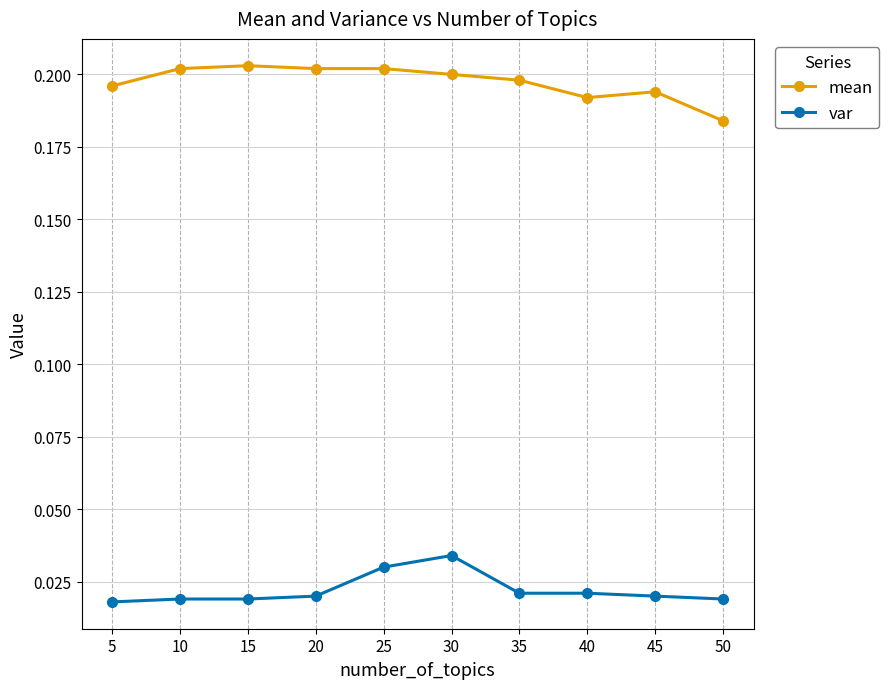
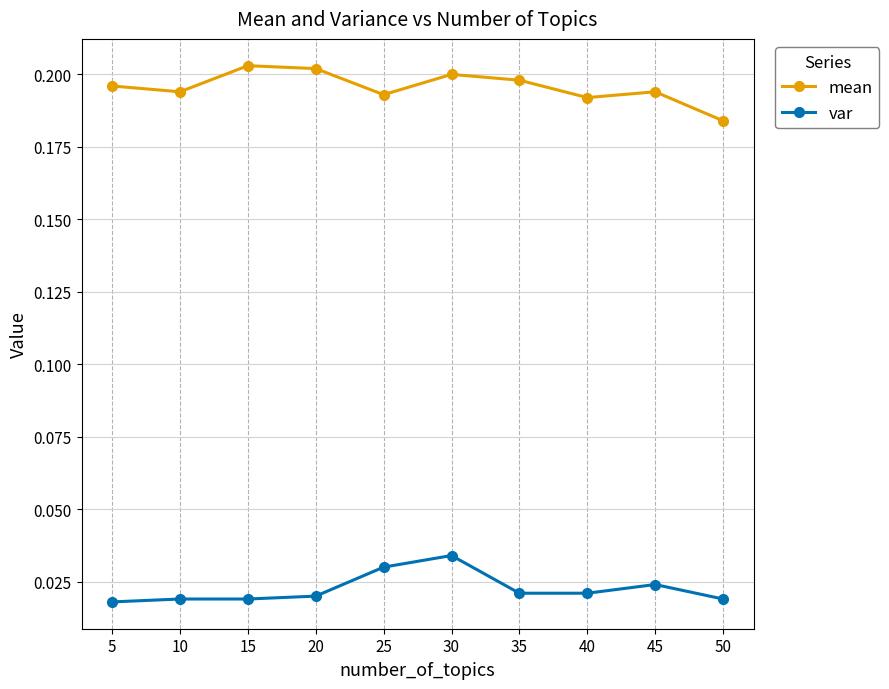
mean, 10: 0.202 -> 0.194
mean, 25: 0.202 -> 0.193
var, 45: 0.020 -> 0.024
